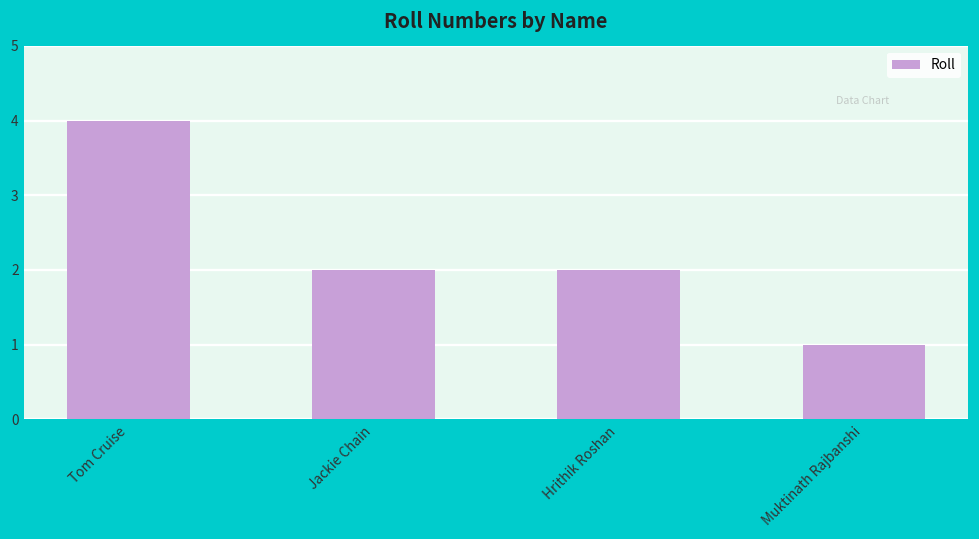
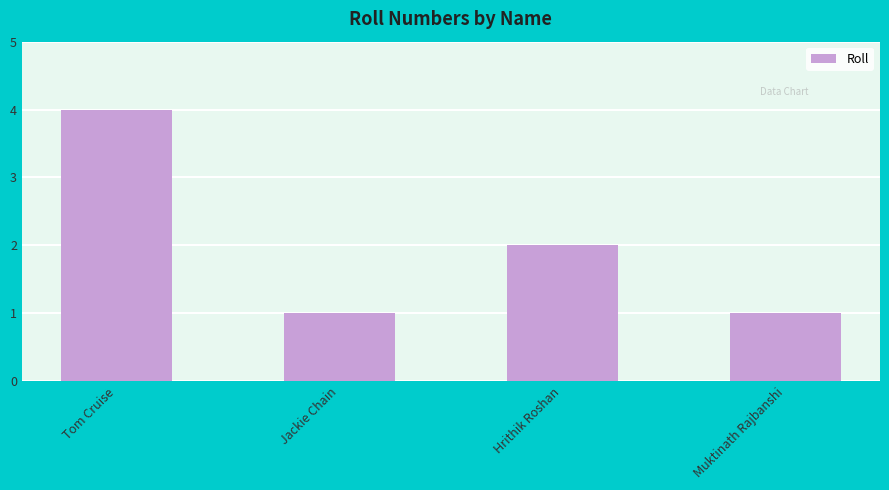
Jackie Chain: 2 -> 1
